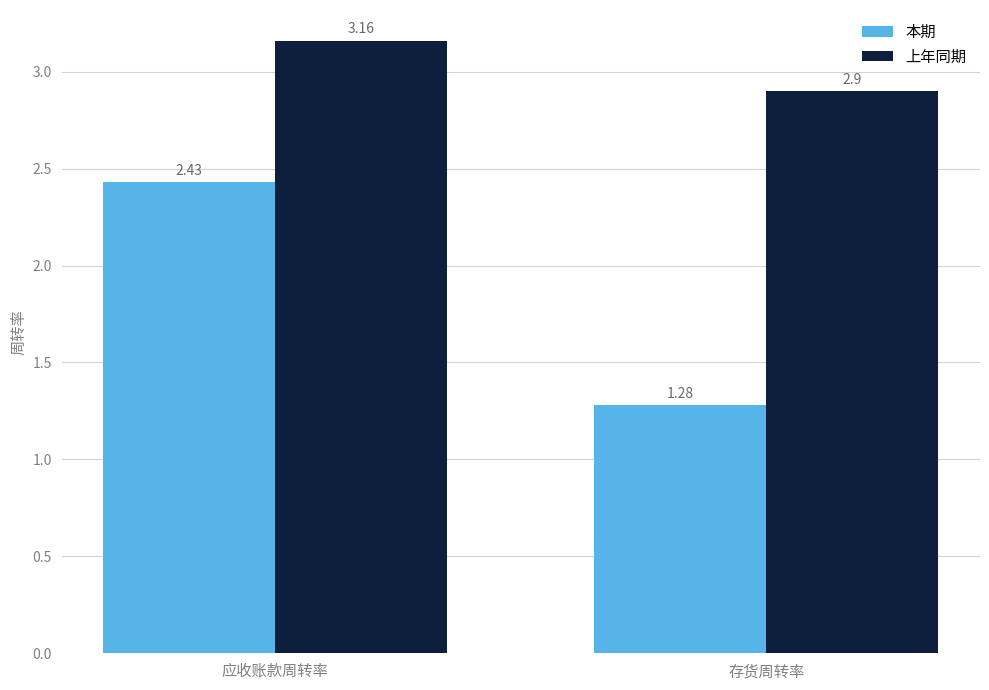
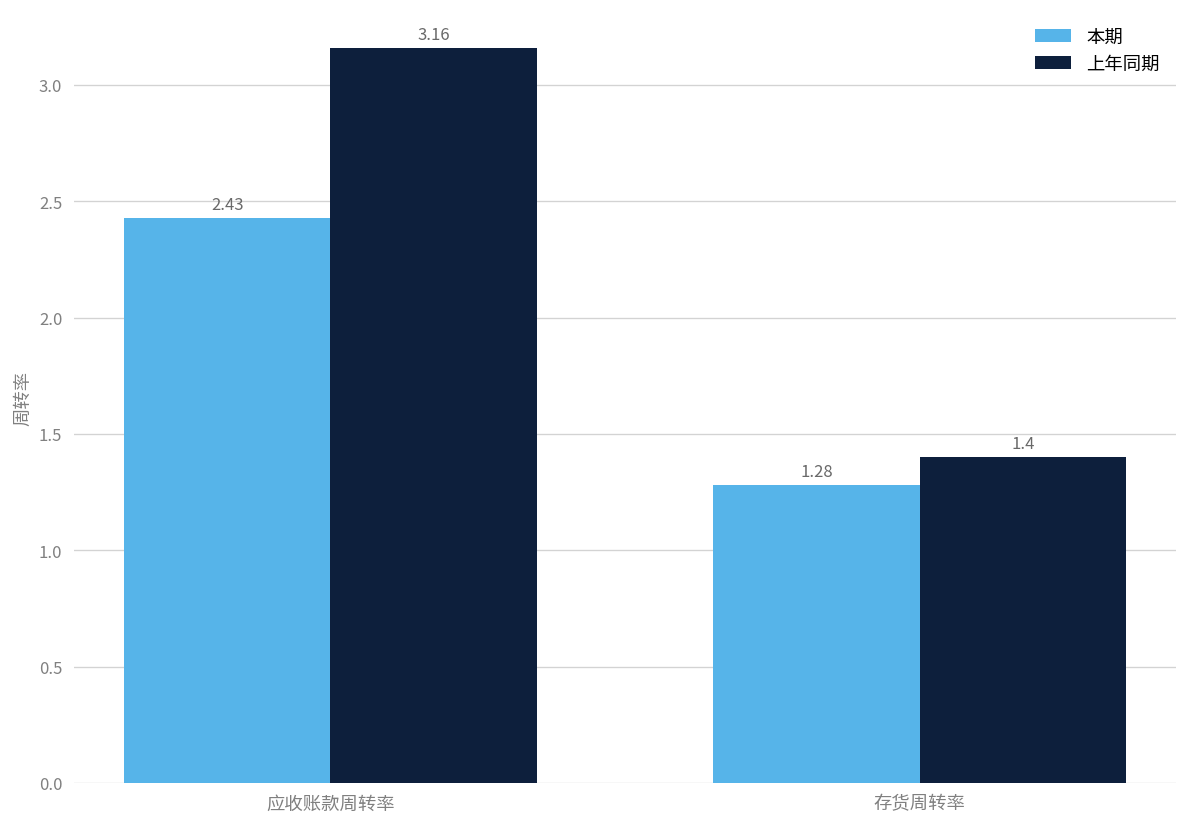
上年同期, 存货周转率: 2.9 -> 1.4
